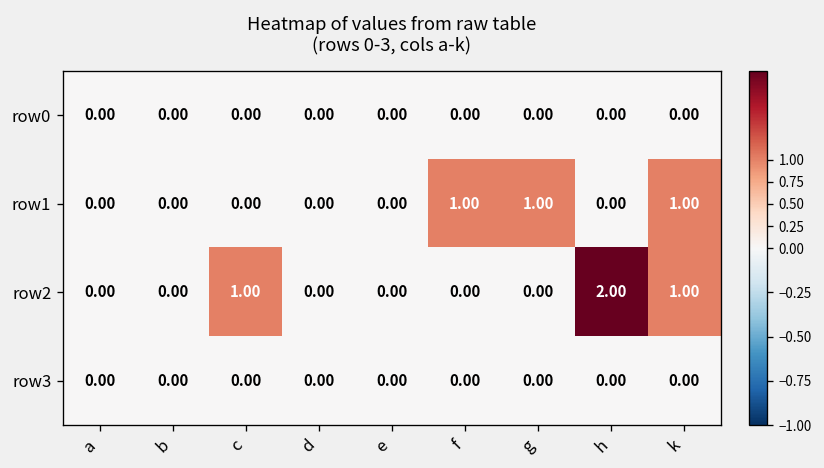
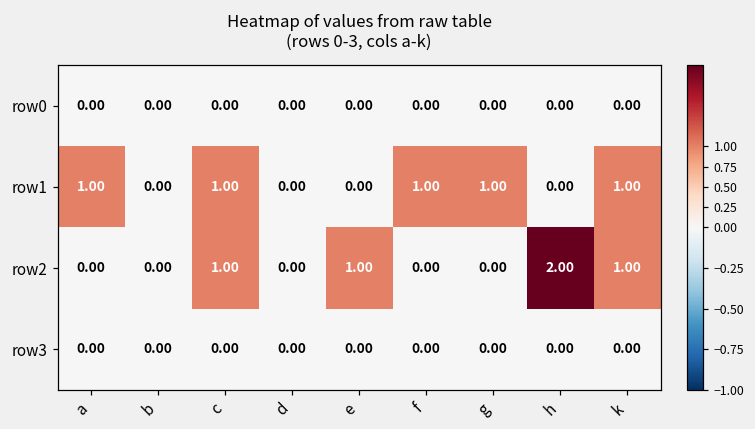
row1, a: 0.00 -> 1.00
row1, c: 0.00 -> 1.00
row2, e: 0.00 -> 1.00
